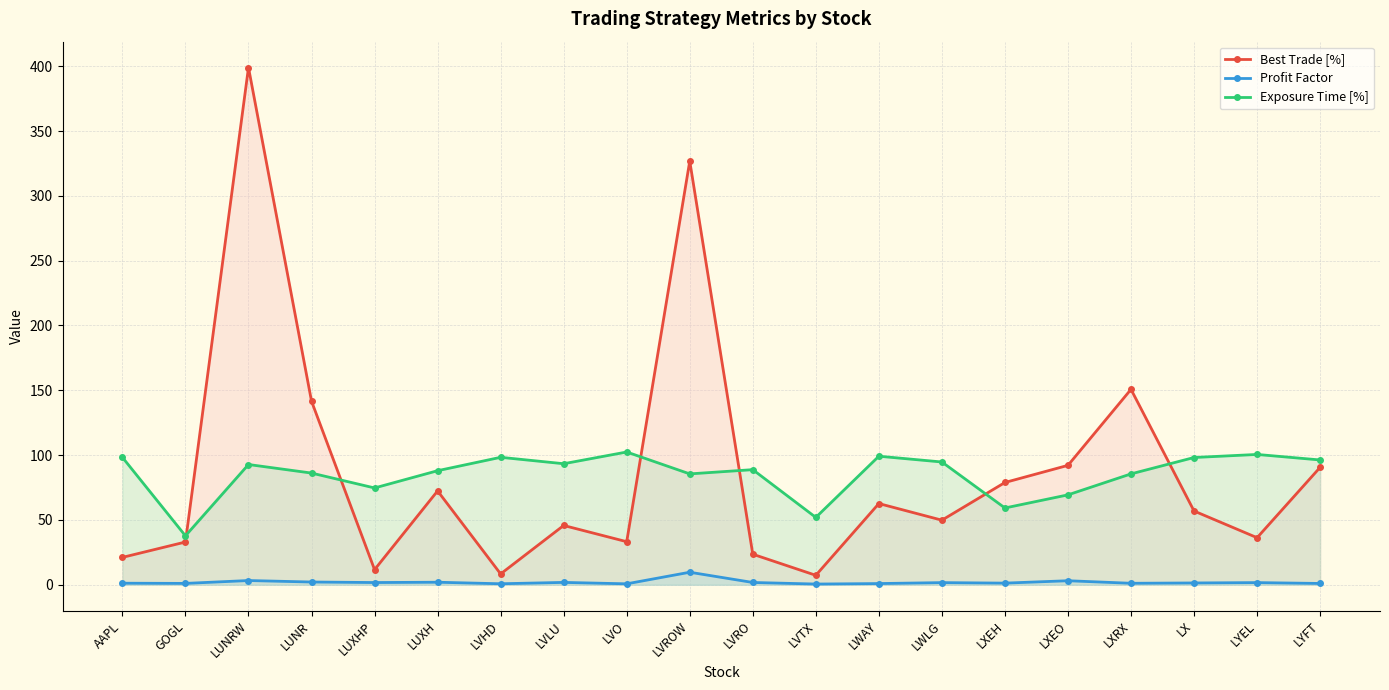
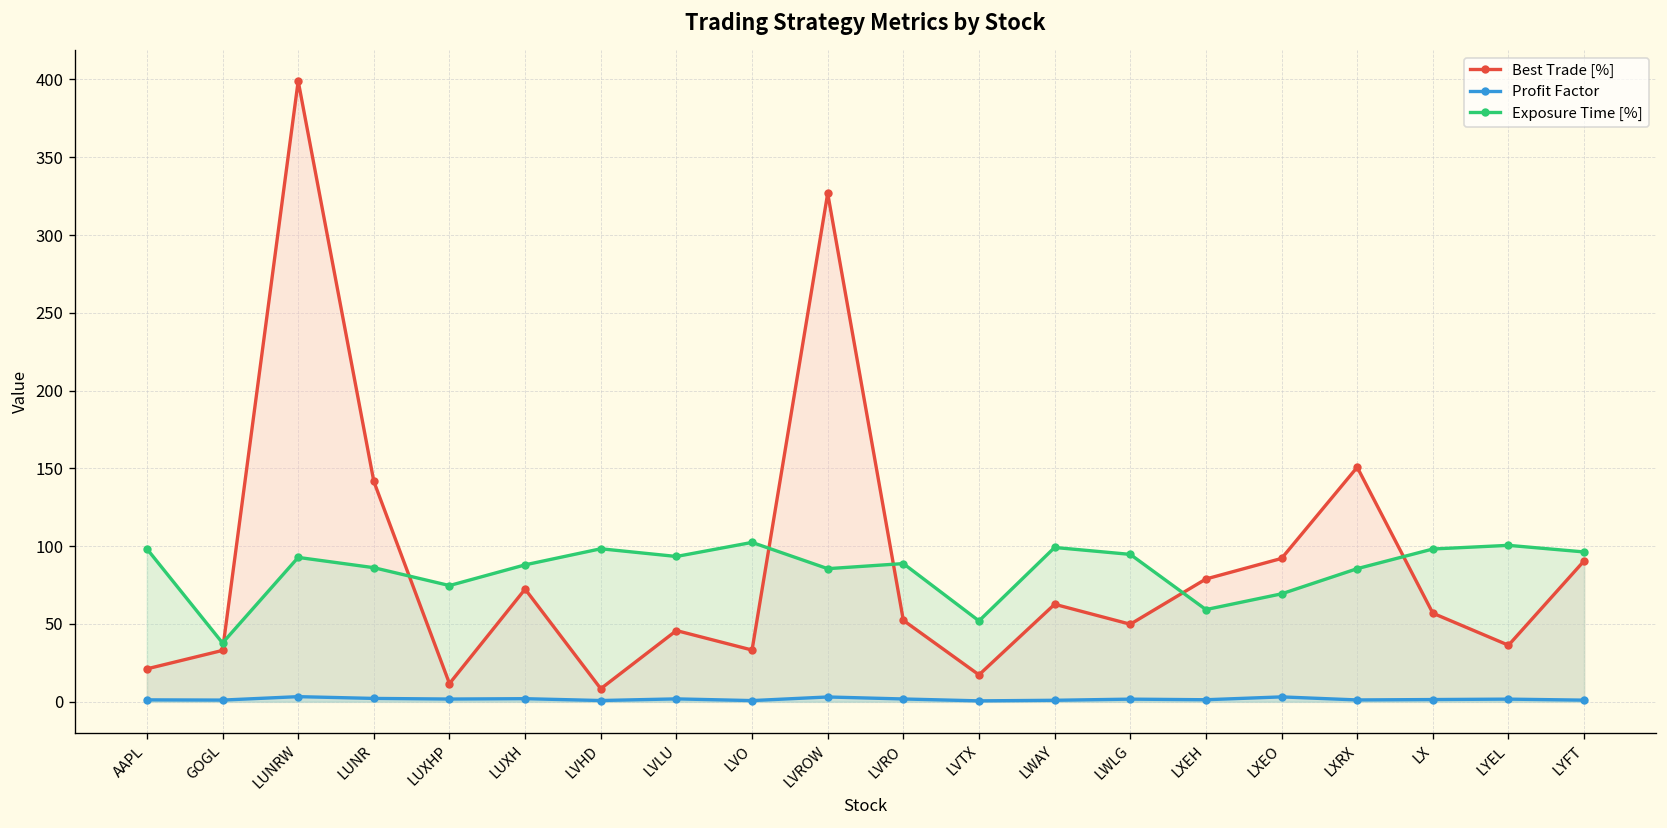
Profit Factor, LVROW: 10 -> 3
Best Trade [%], LVRO: 24 -> 52
Best Trade [%], LVTX: 7 -> 17
